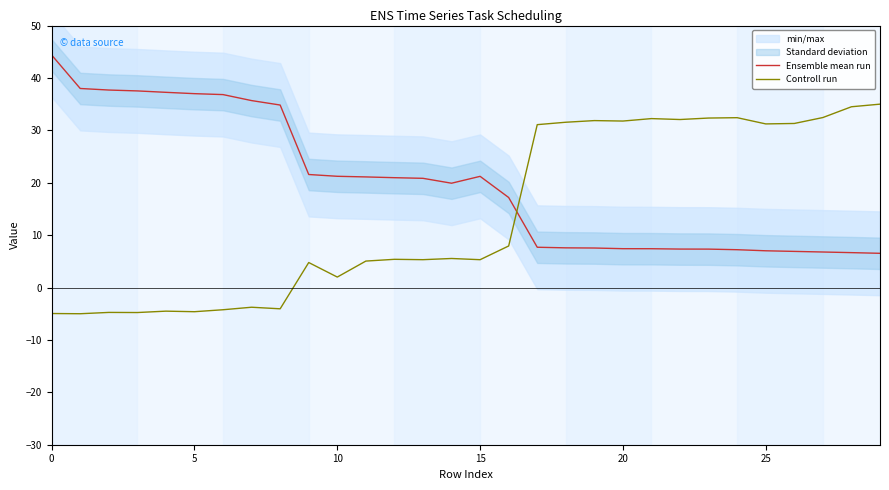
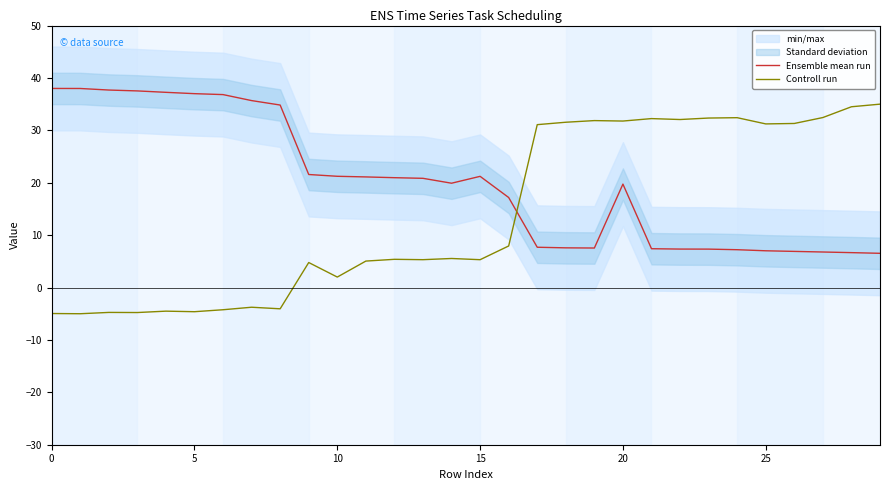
Ensemble mean run, 0: 44 -> 38
Ensemble mean run, 20: 7 -> 20
